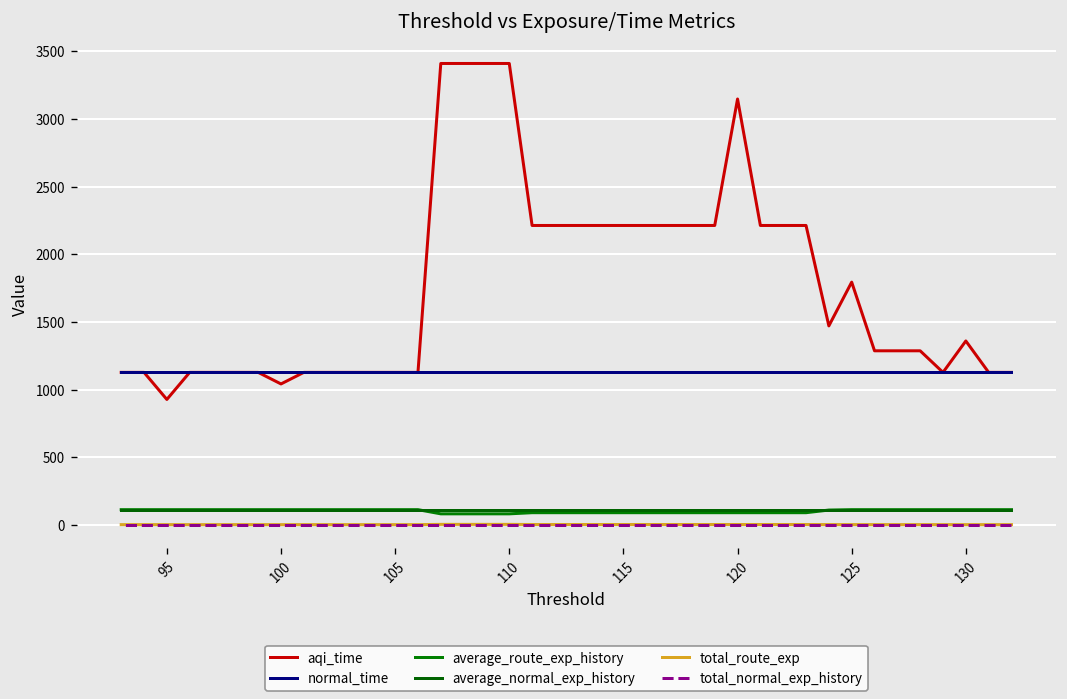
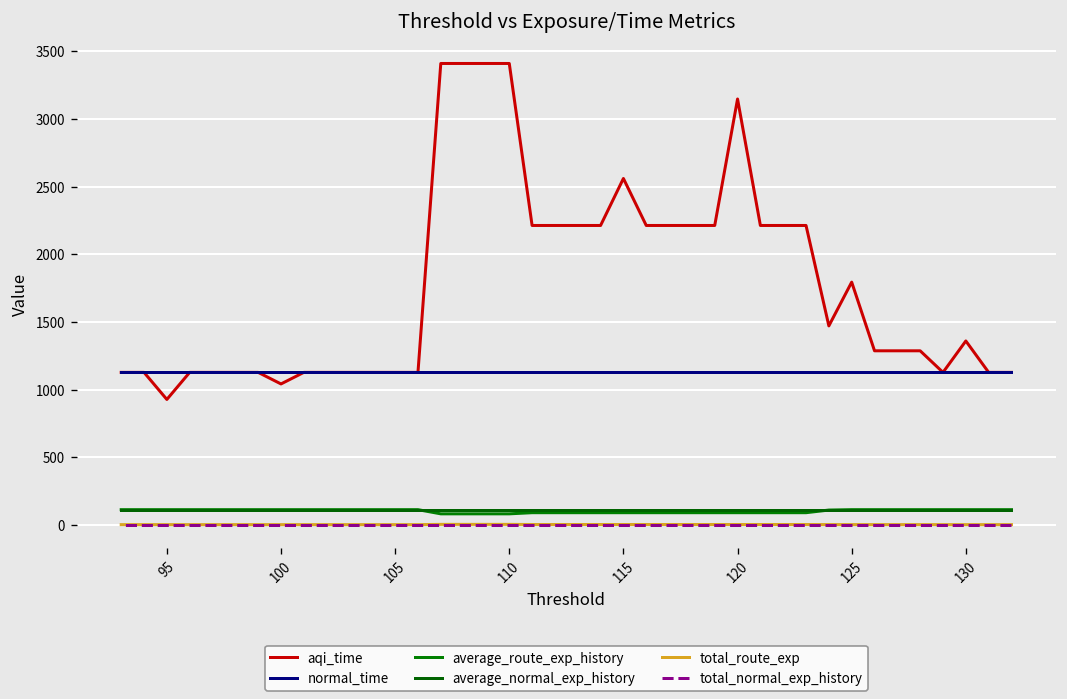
aqi_time, 115: 2210 -> 2560
